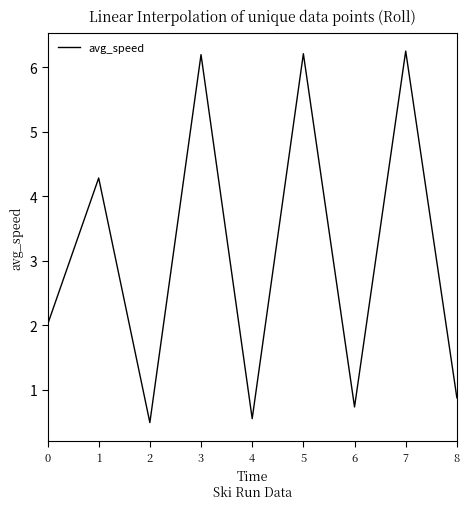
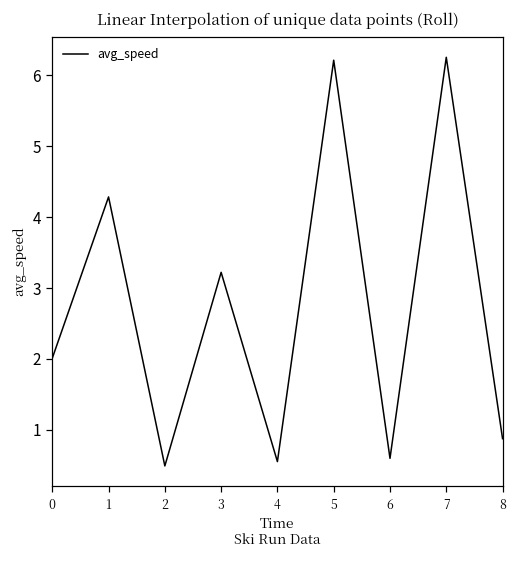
3: 6.2 -> 3.2
6: 0.7 -> 0.6
